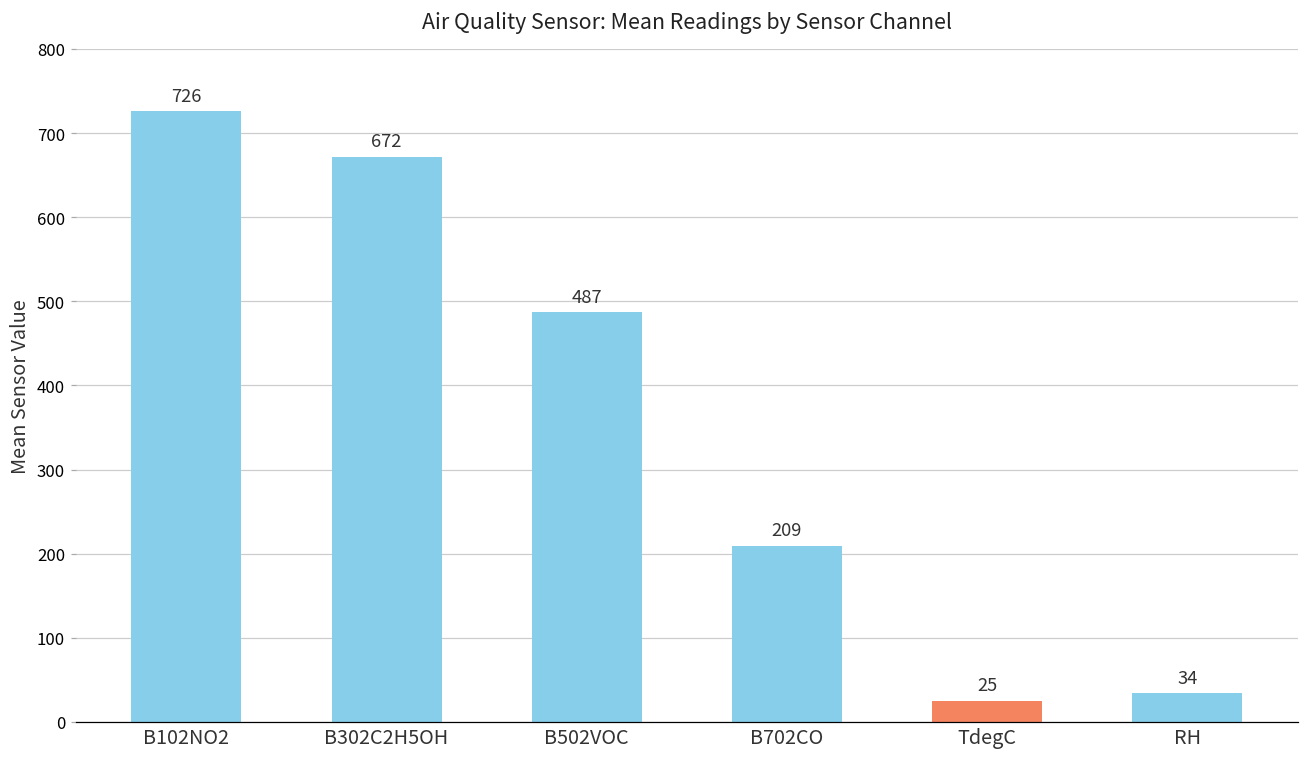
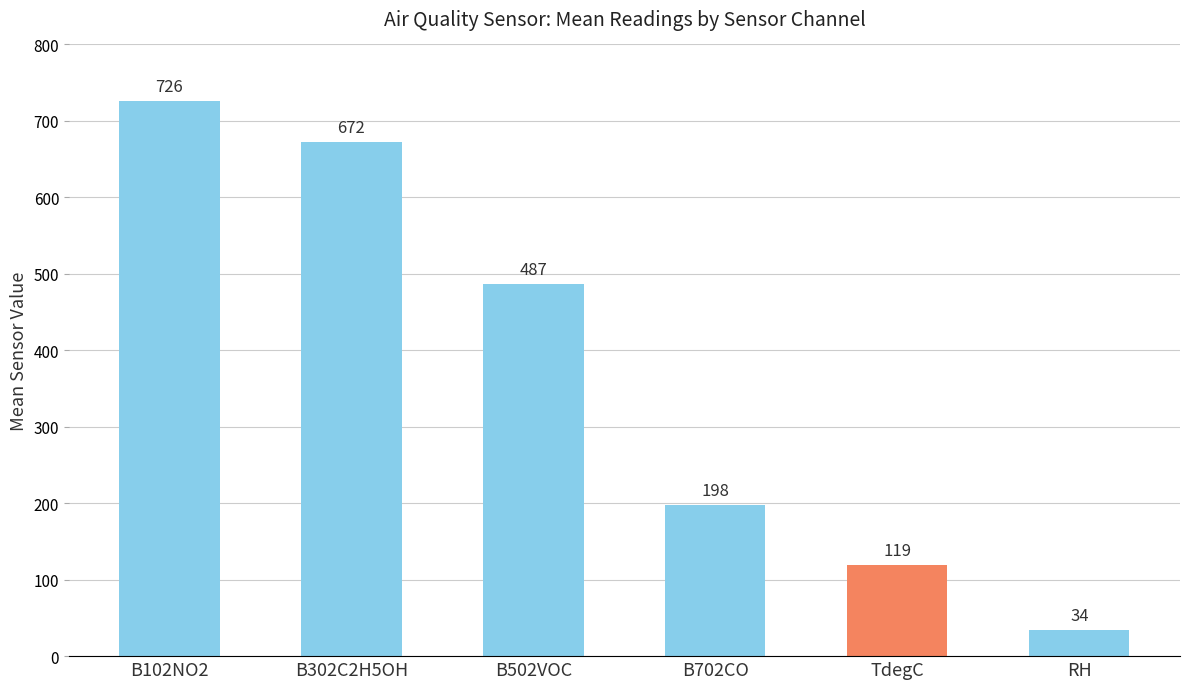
B702CO: 209 -> 198
TdegC: 25 -> 119
